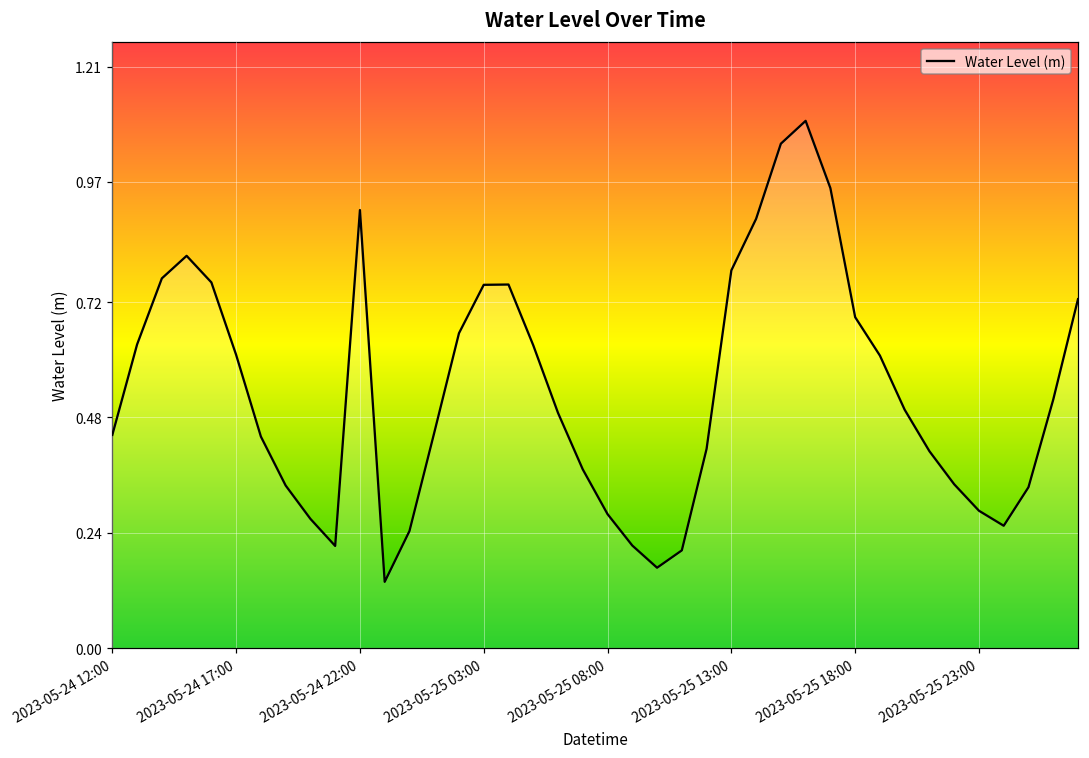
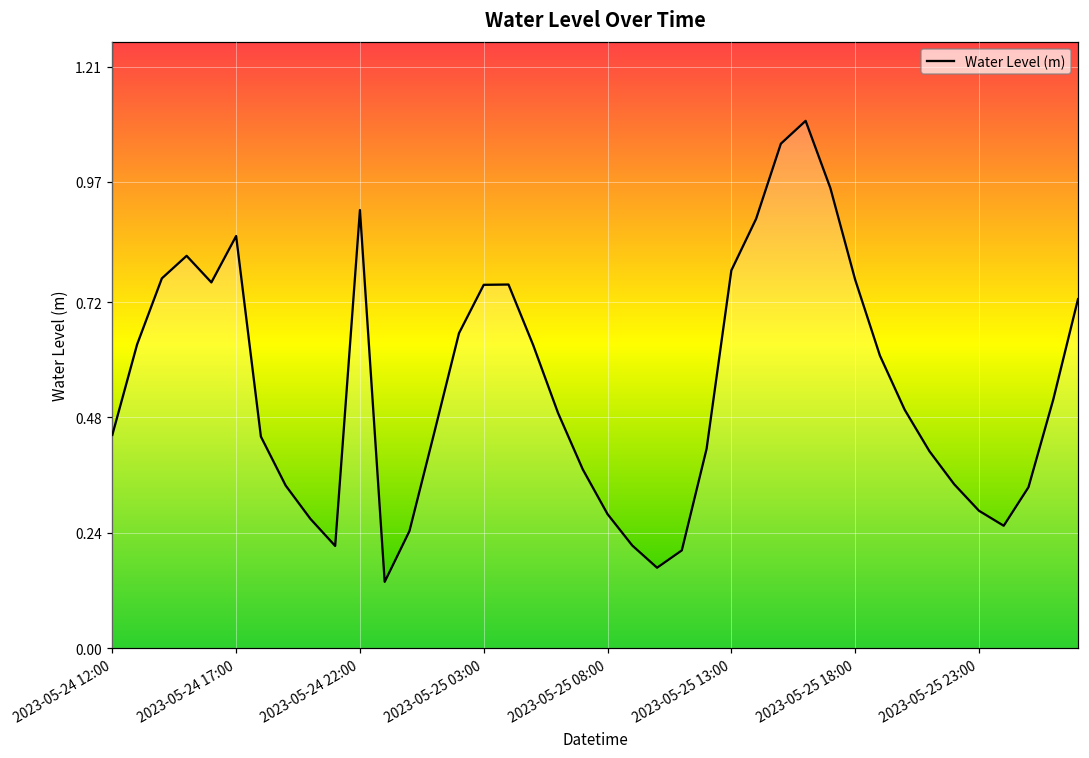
2023-05-24 17:00: 0.61 -> 0.86
2023-05-25 18:00: 0.69 -> 0.77
